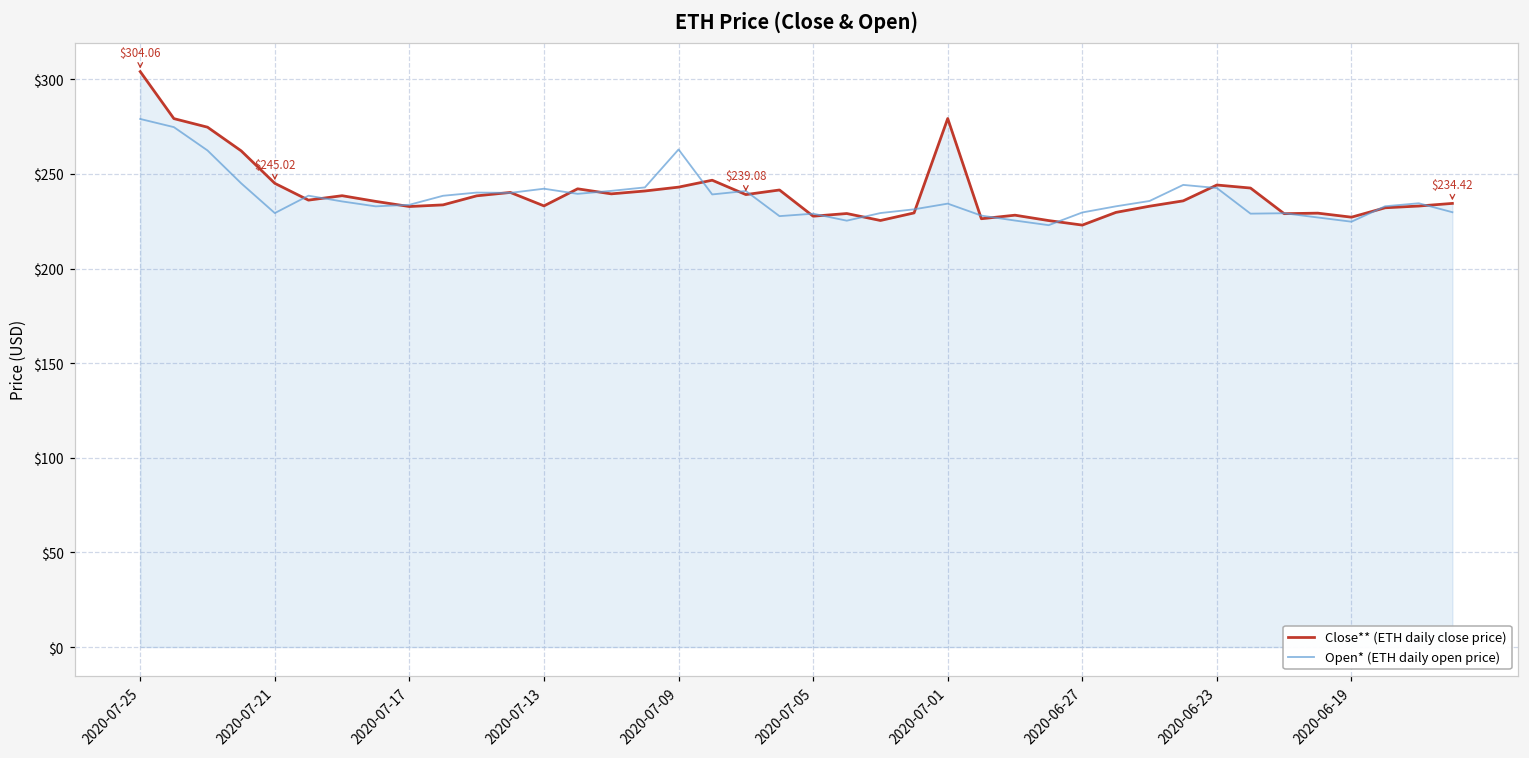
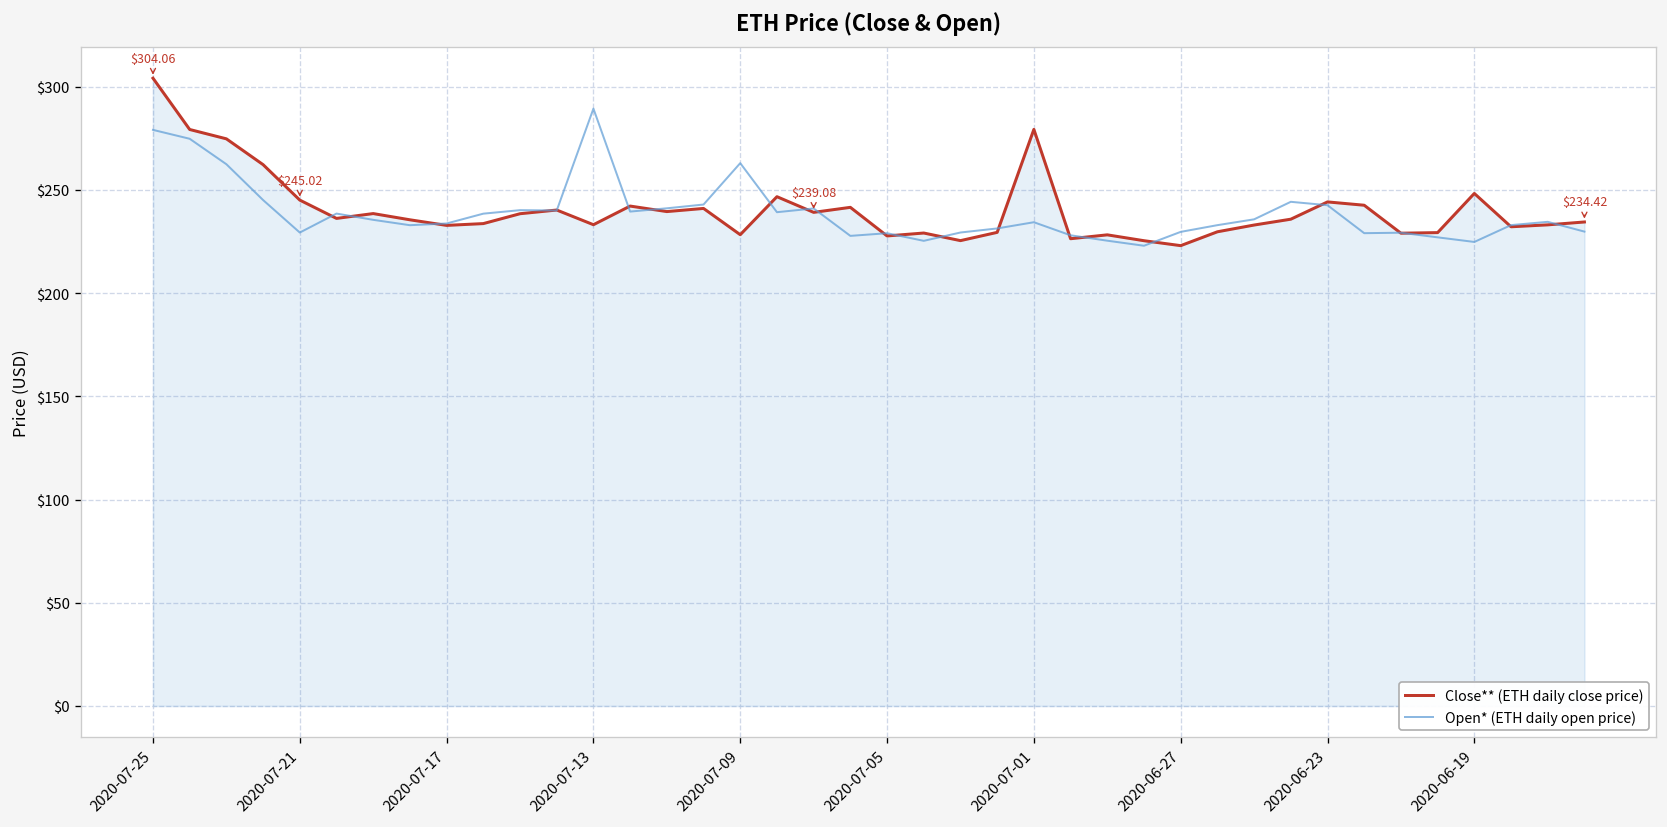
Open* (ETH daily open price), 2020-07-13: $242 -> $289
Close** (ETH daily close price), 2020-07-09: $243 -> $228
Close** (ETH daily close price), 2020-06-19: $227 -> $248
